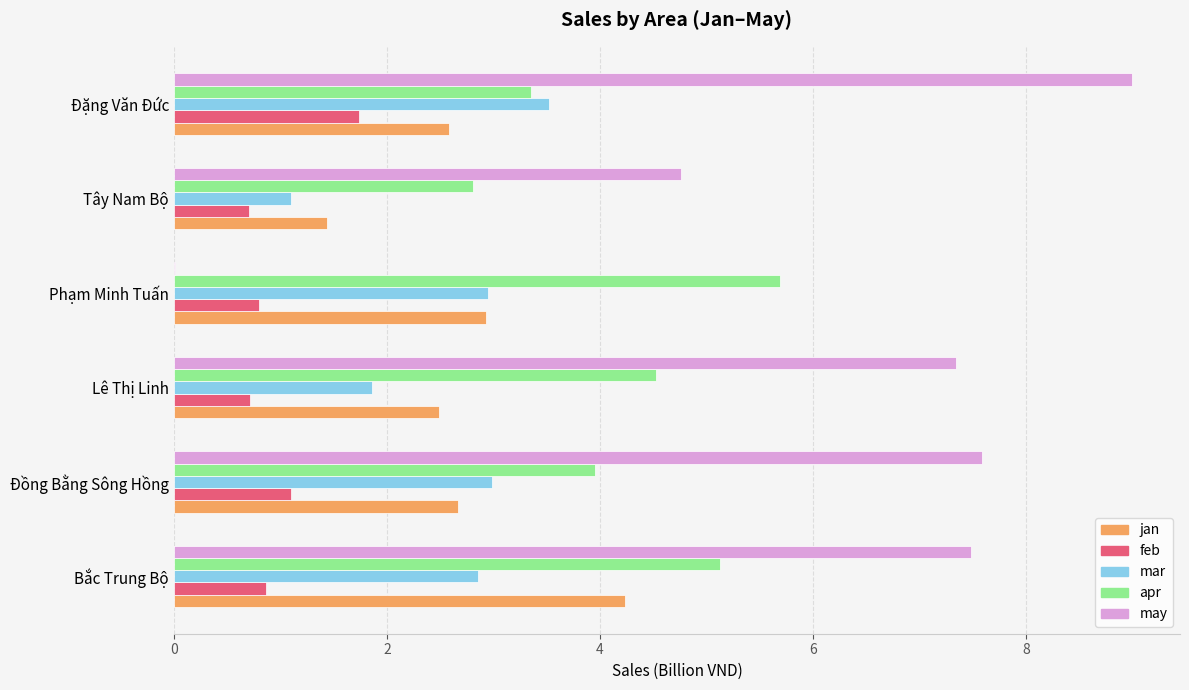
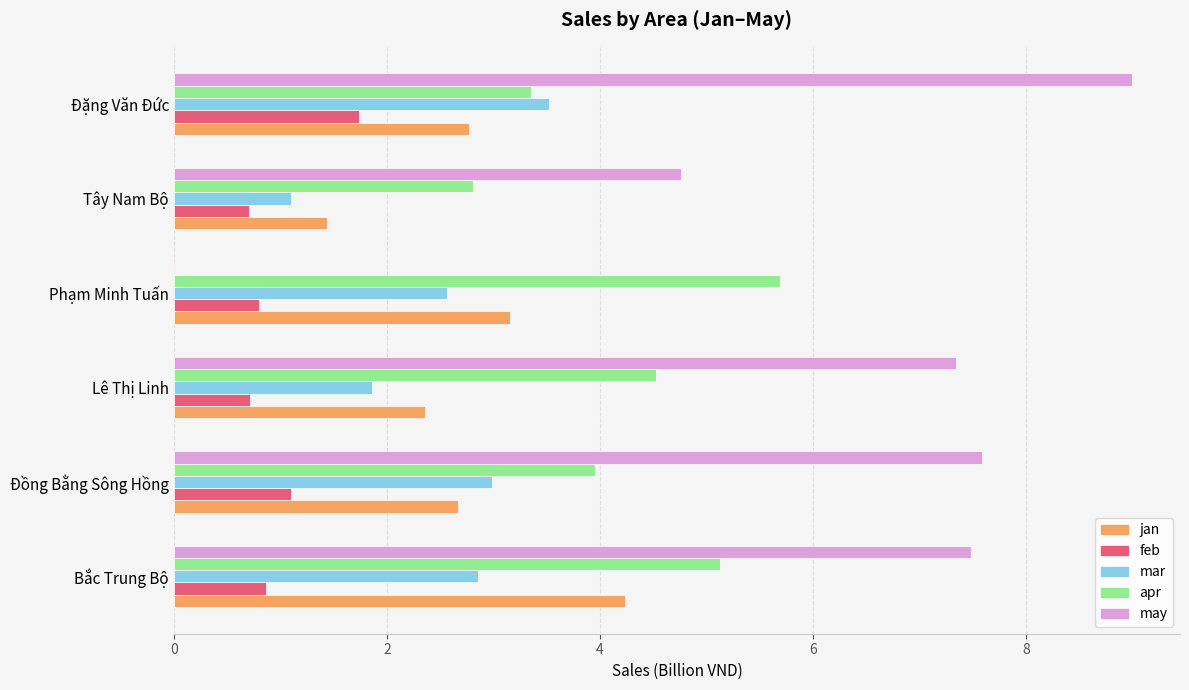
jan, Đặng Văn Đức: 2.58 -> 2.77
mar, Phạm Minh Tuấn: 2.95 -> 2.56
jan, Phạm Minh Tuấn: 2.93 -> 3.15
jan, Lê Thị Linh: 2.49 -> 2.36
